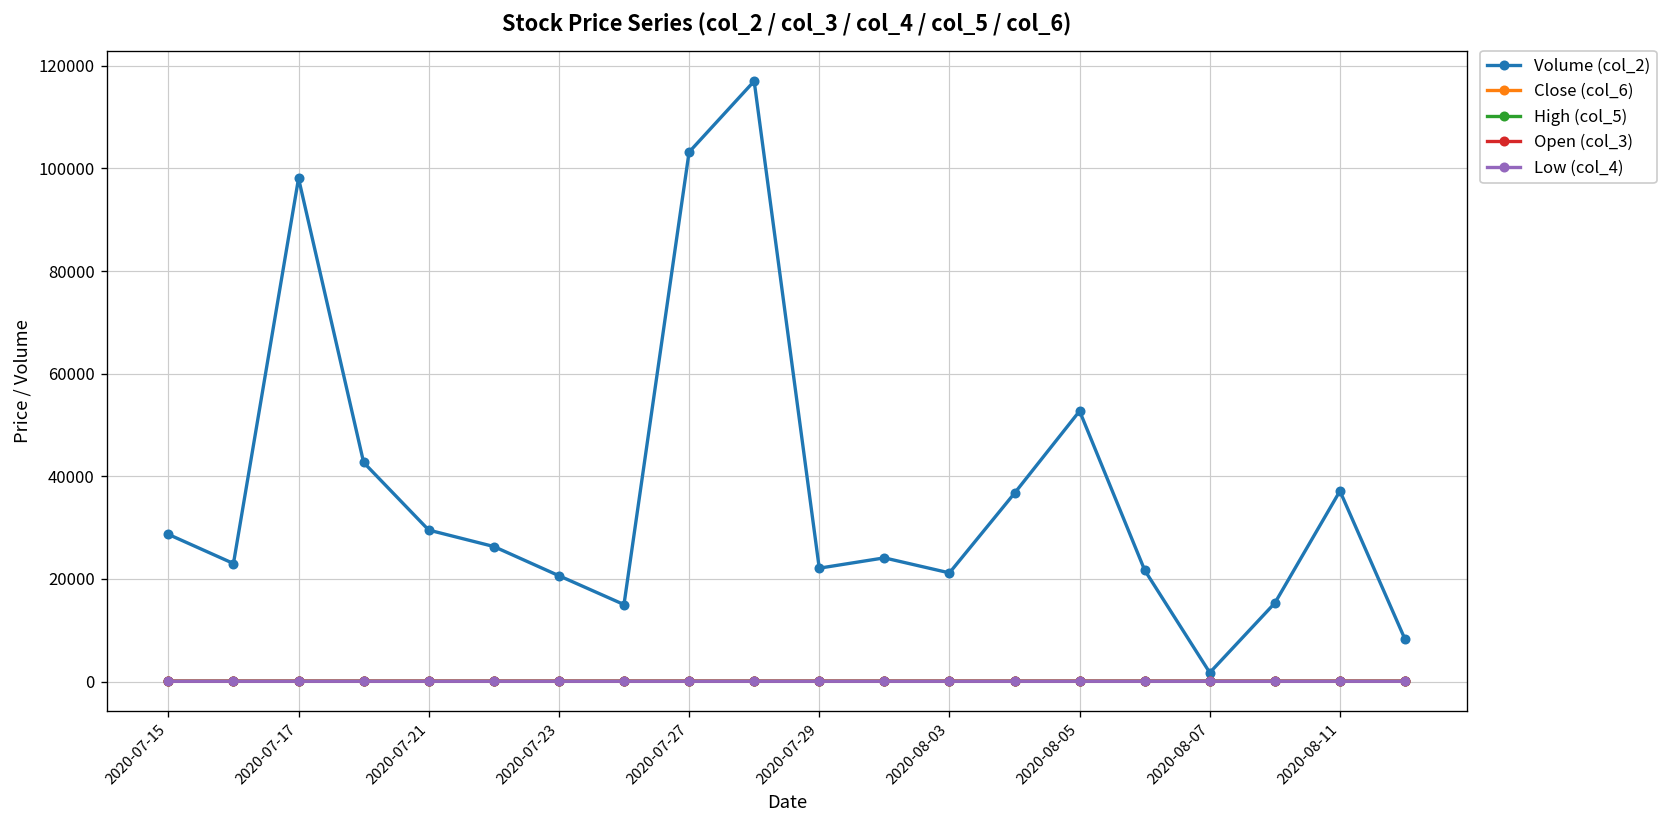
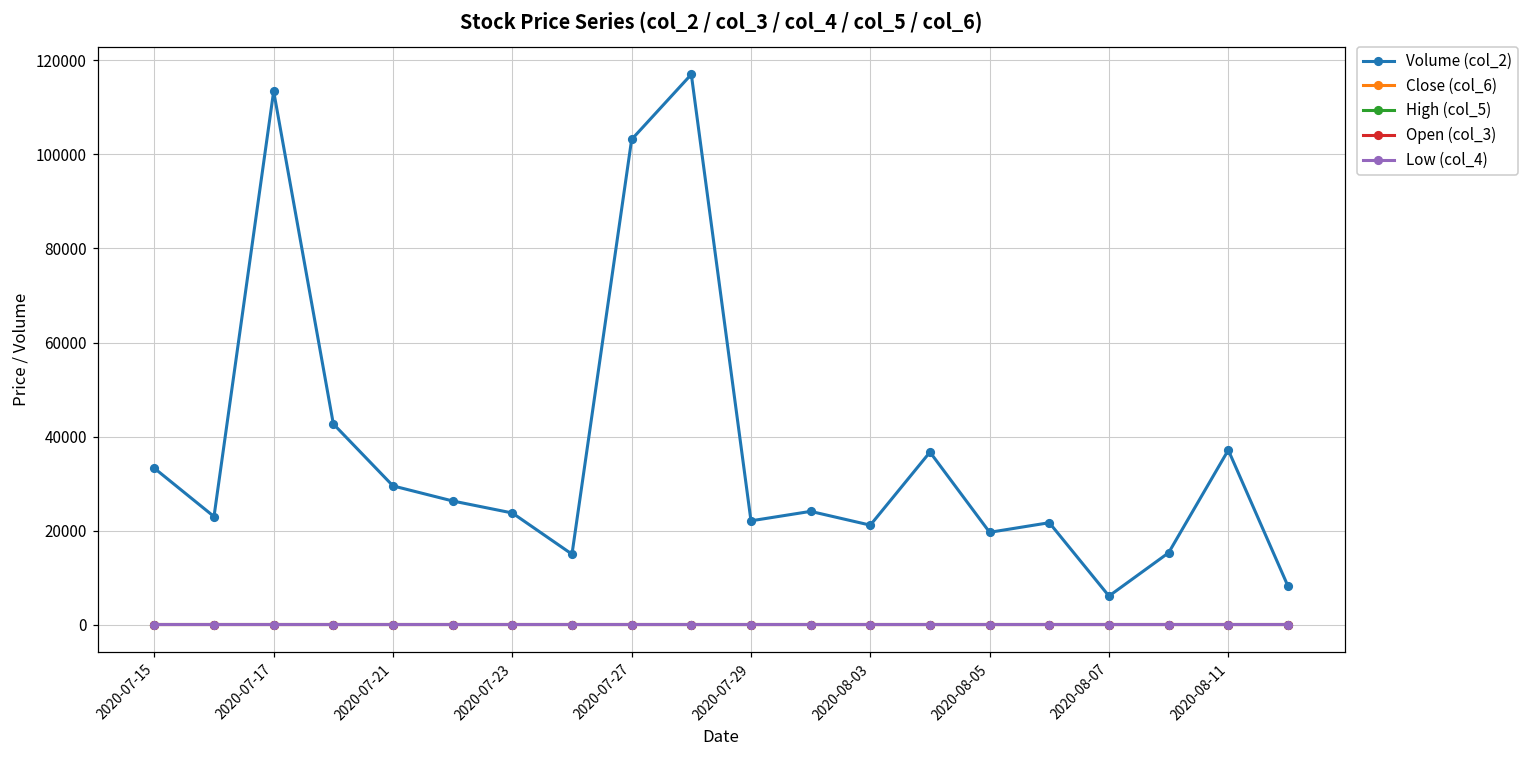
Volume (col_2), 2020-07-15: 29000 -> 33000
Volume (col_2), 2020-07-17: 98000 -> 113000
Volume (col_2), 2020-07-23: 21000 -> 24000
Volume (col_2), 2020-08-05: 53000 -> 20000
Volume (col_2), 2020-08-07: 2000 -> 6000
